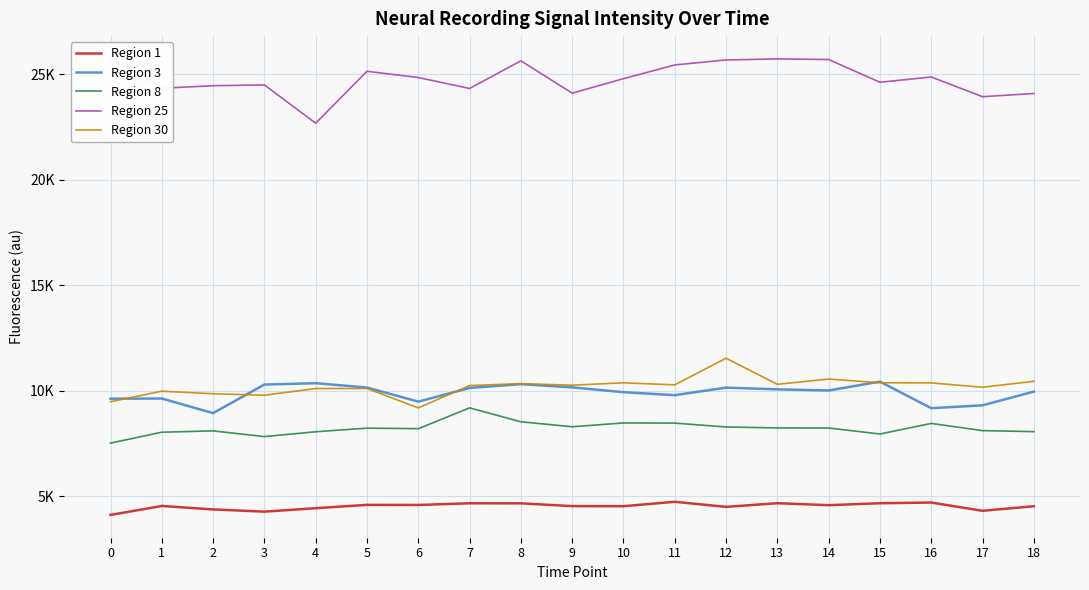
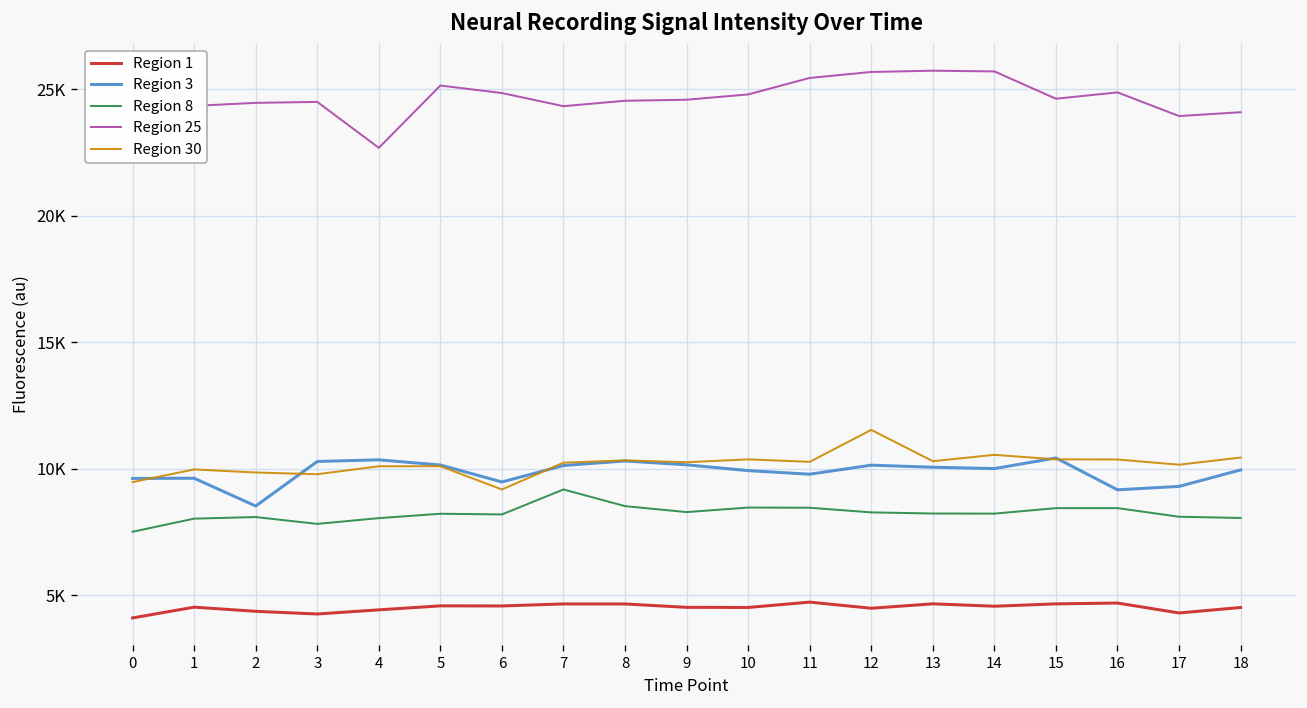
Region 3, 2: 8900 -> 8500
Region 25, 8: 25600 -> 24600
Region 25, 9: 24100 -> 24600
Region 8, 15: 7900 -> 8400
